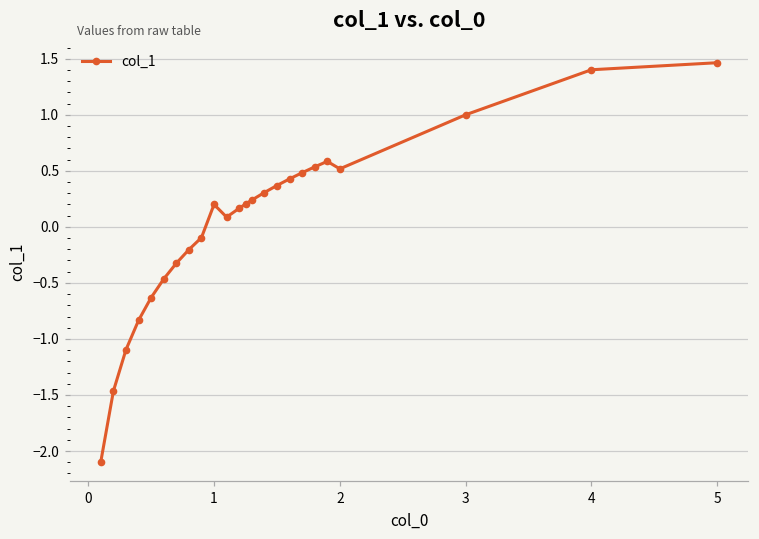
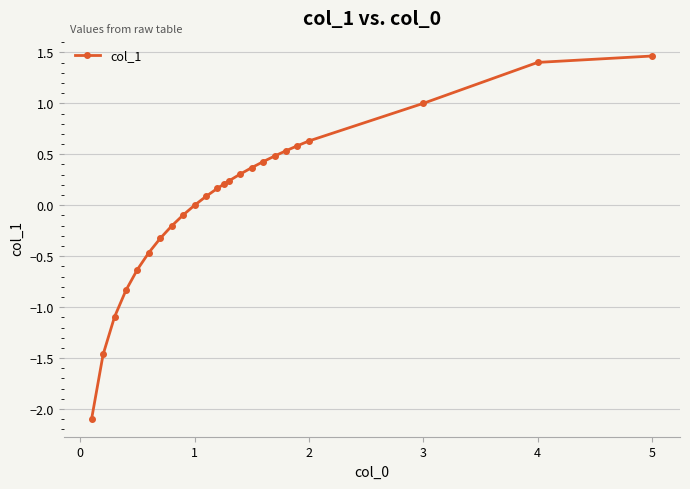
1: 0.2 -> 0.0
2: 0.52 -> 0.63
